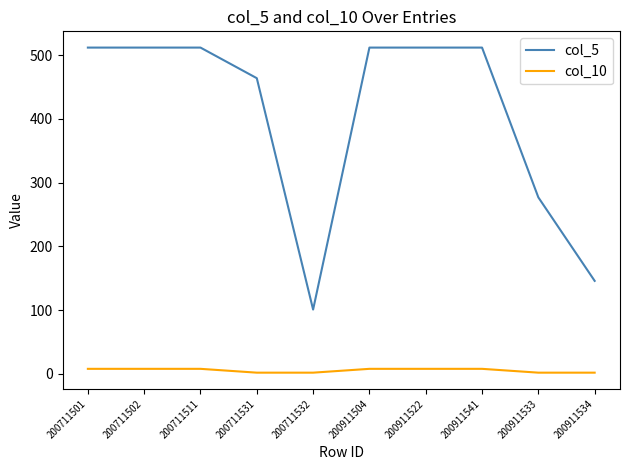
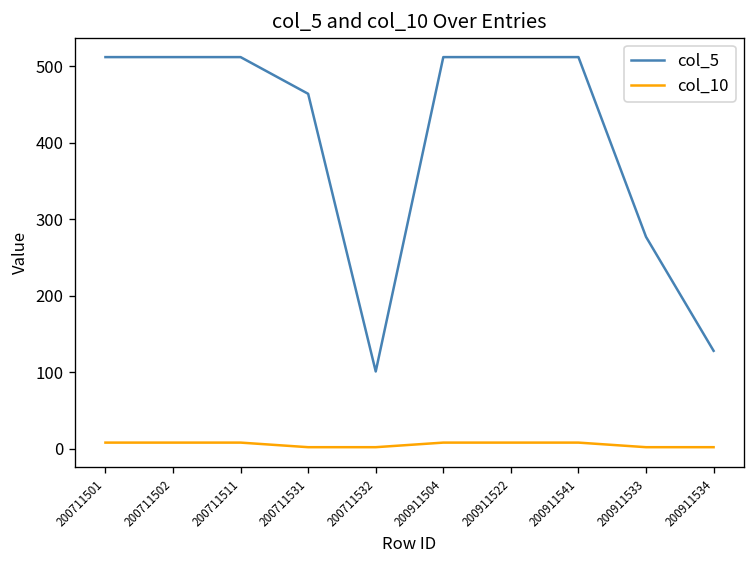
col_5, 200911534: 150 -> 130
